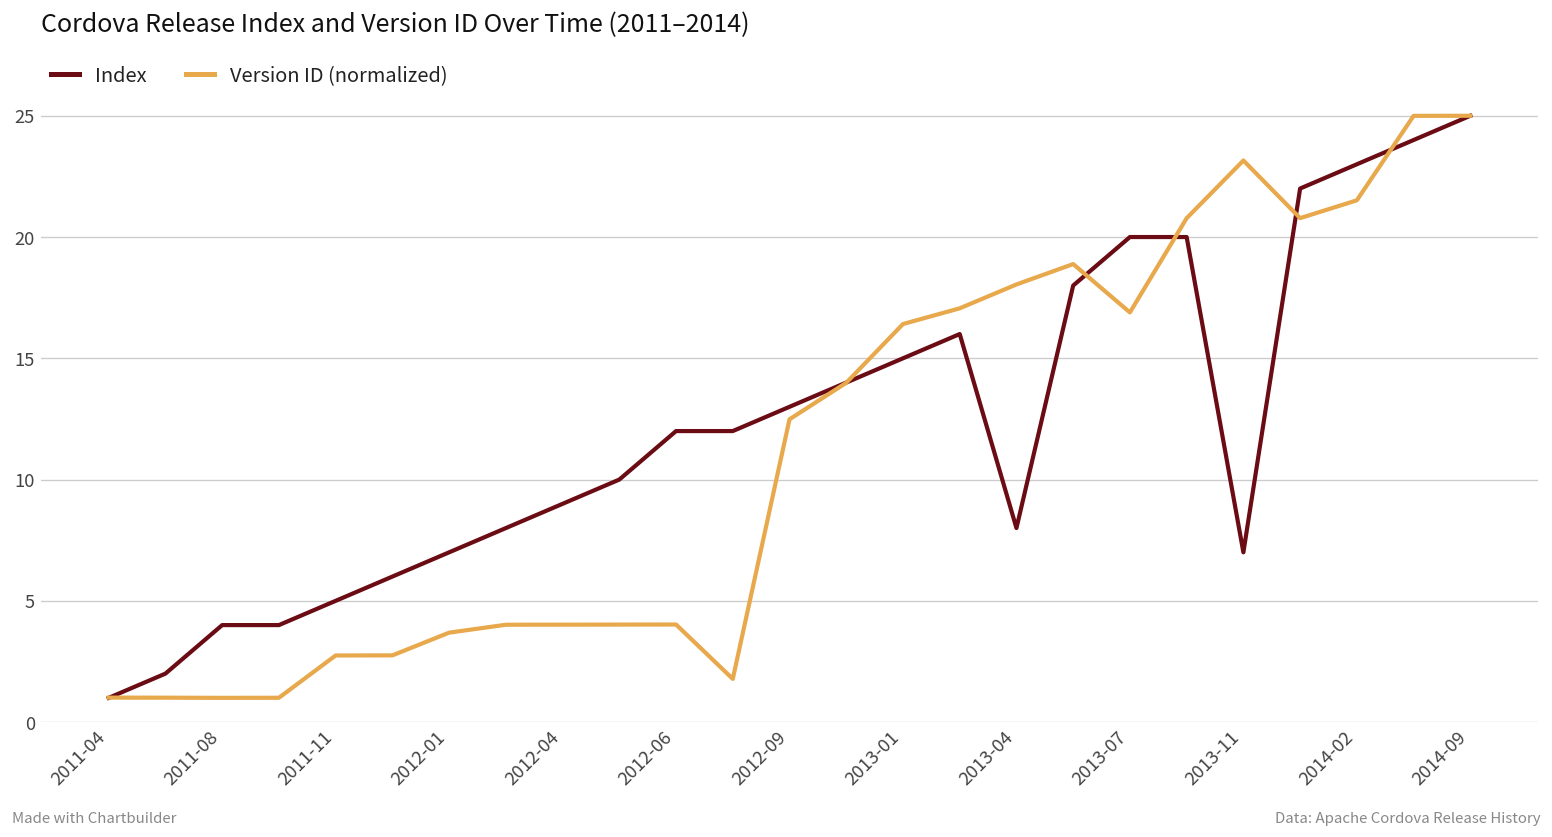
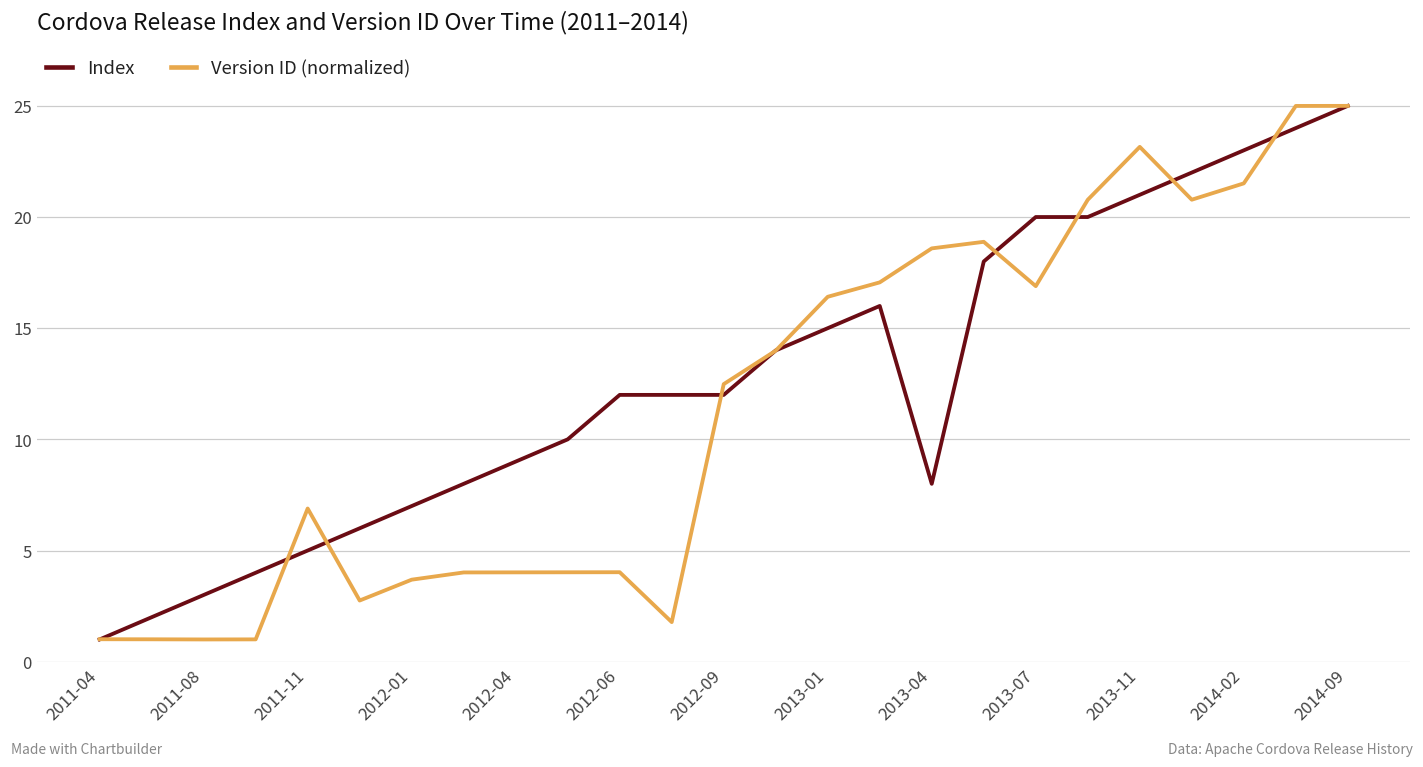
Index, 2011-08: 4 -> 3
Version ID (normalized), 2011-11: 2.7 -> 6.9
Index, 2012-09: 13 -> 12
Version ID (normalized), 2013-04: 18.0 -> 18.6
Index, 2013-11: 7 -> 21
